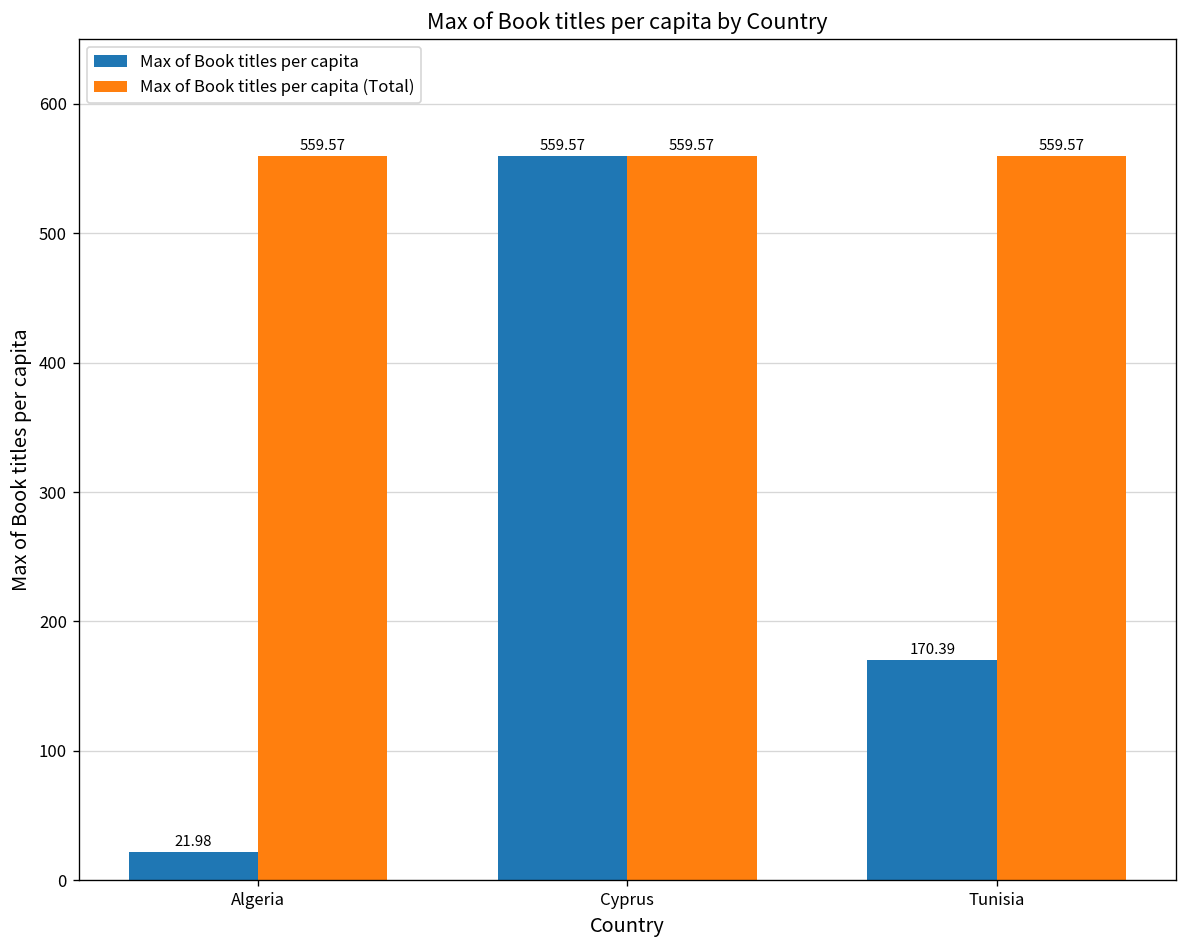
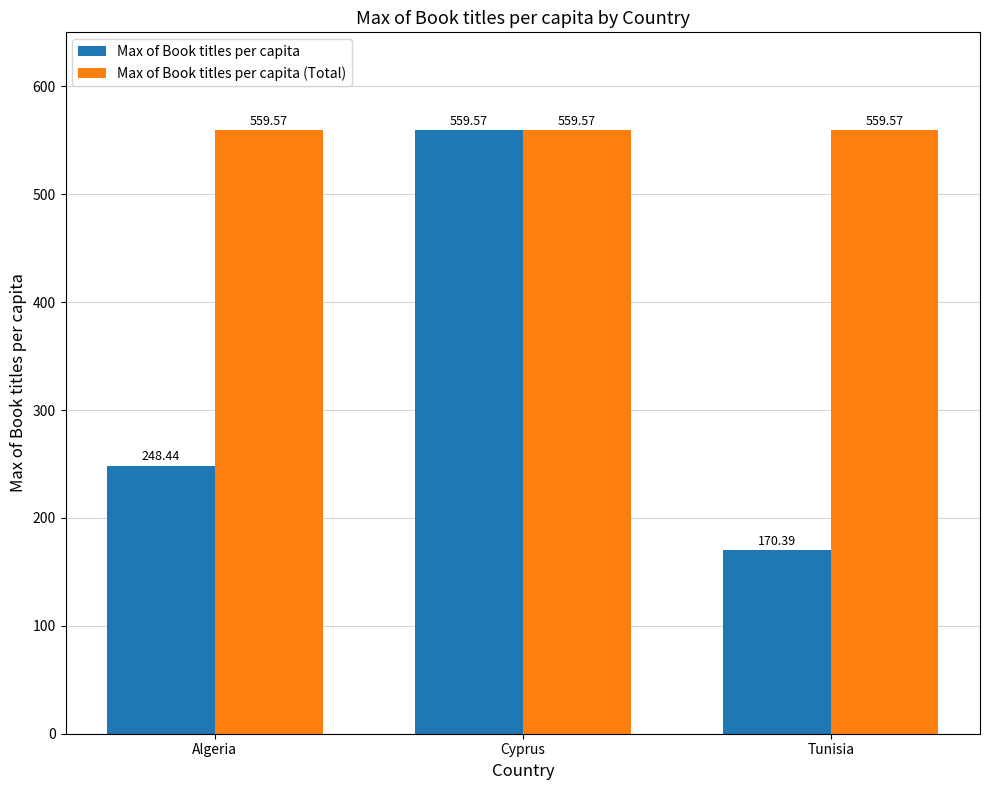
Max of Book titles per capita, Algeria: 21.98 -> 248.44
